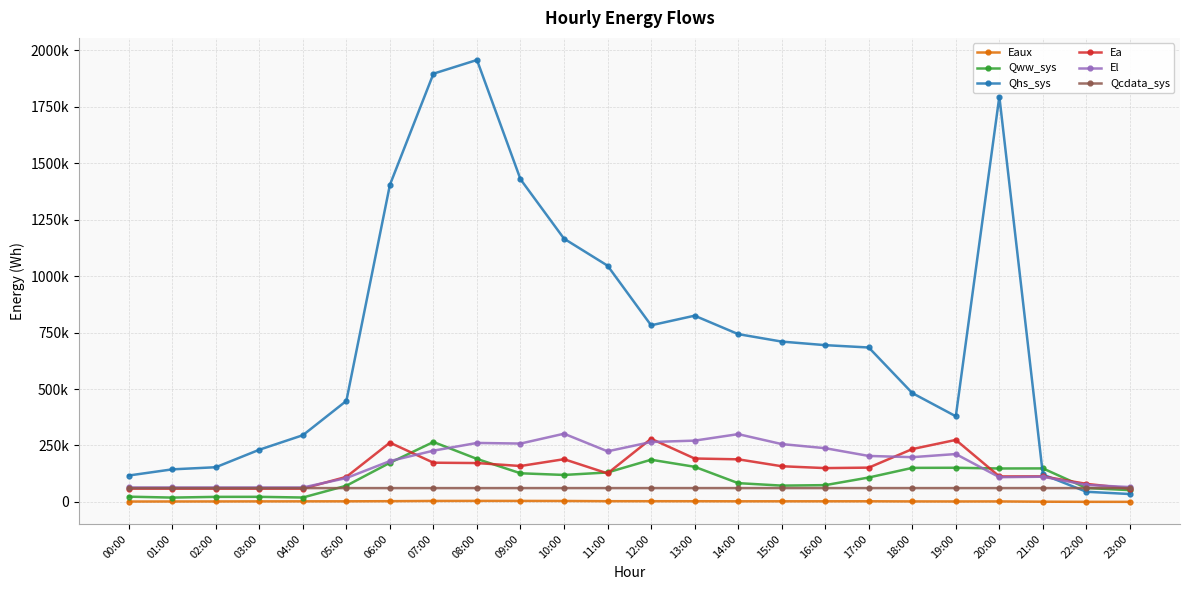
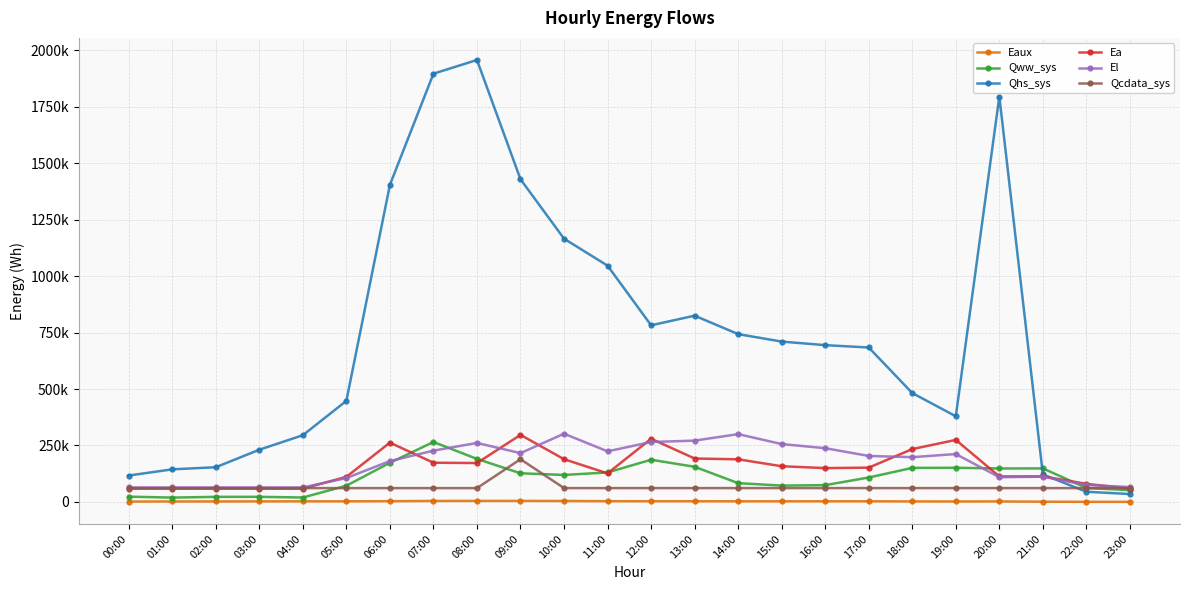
Ea, 09:00: 160000 -> 300000
El, 09:00: 260000 -> 220000
Qcdata_sys, 09:00: 60000 -> 190000
